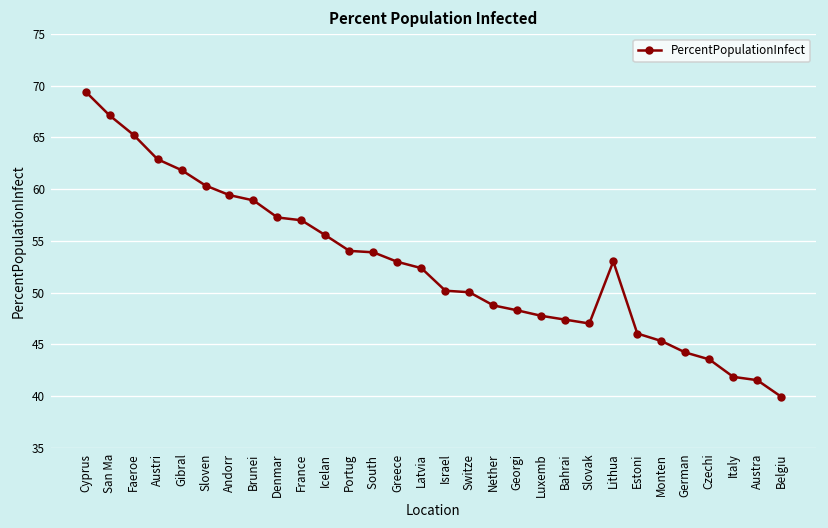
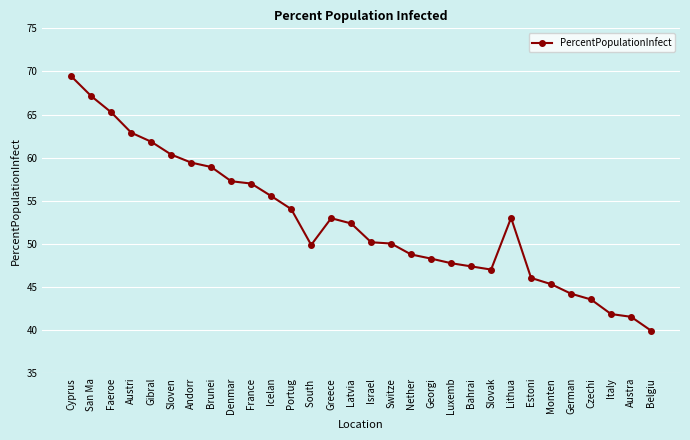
South: 54 -> 50
